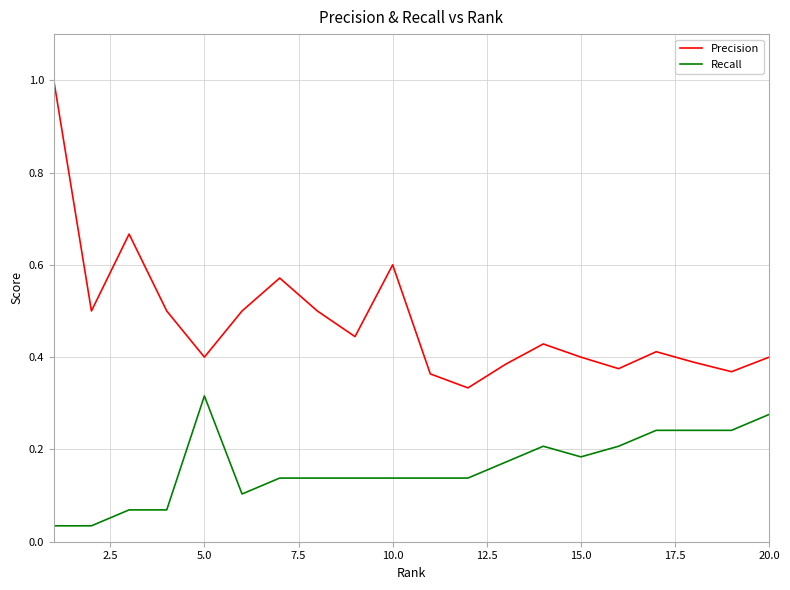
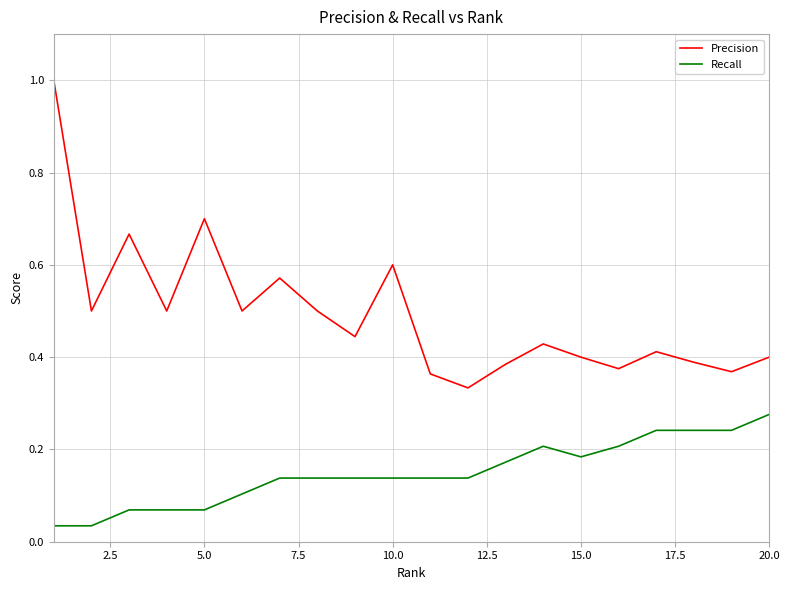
Precision, 5.0: 0.4 -> 0.7
Recall, 5.0: 0.32 -> 0.07
